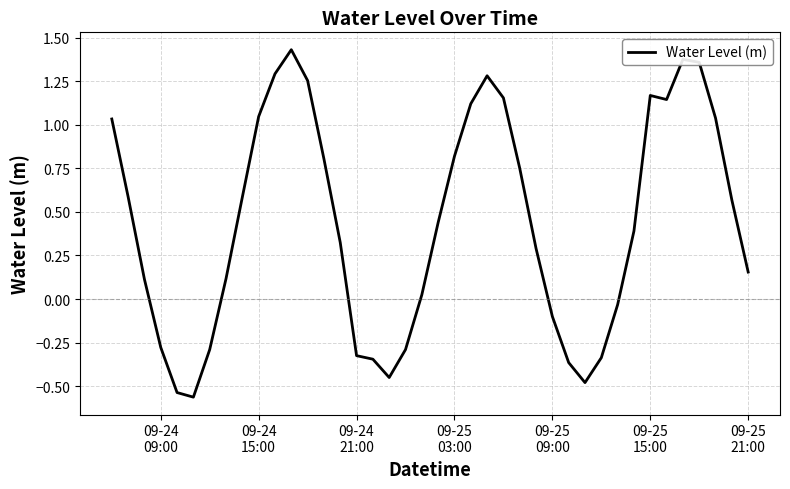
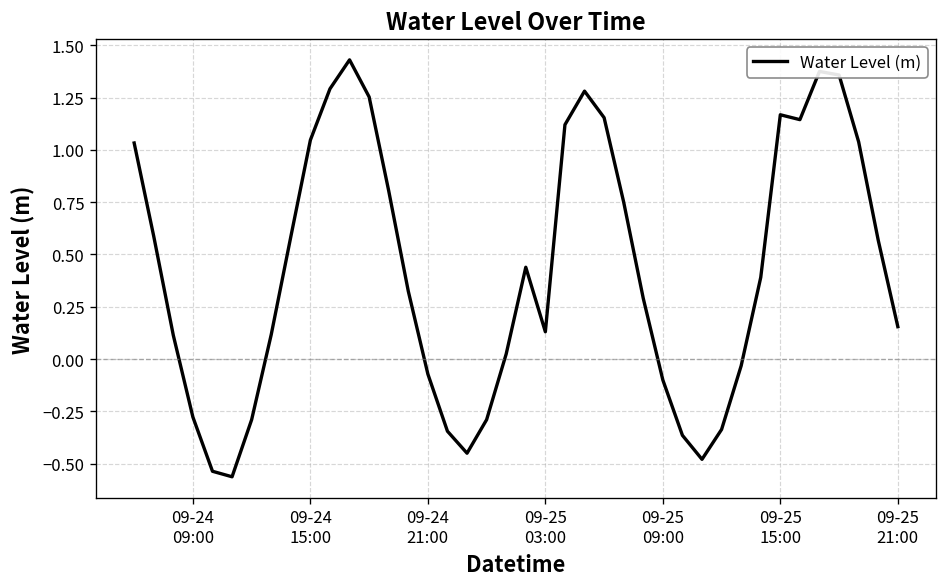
09-24 21:00: -0.33 -> -0.07
09-25 03:00: 0.82 -> 0.13
